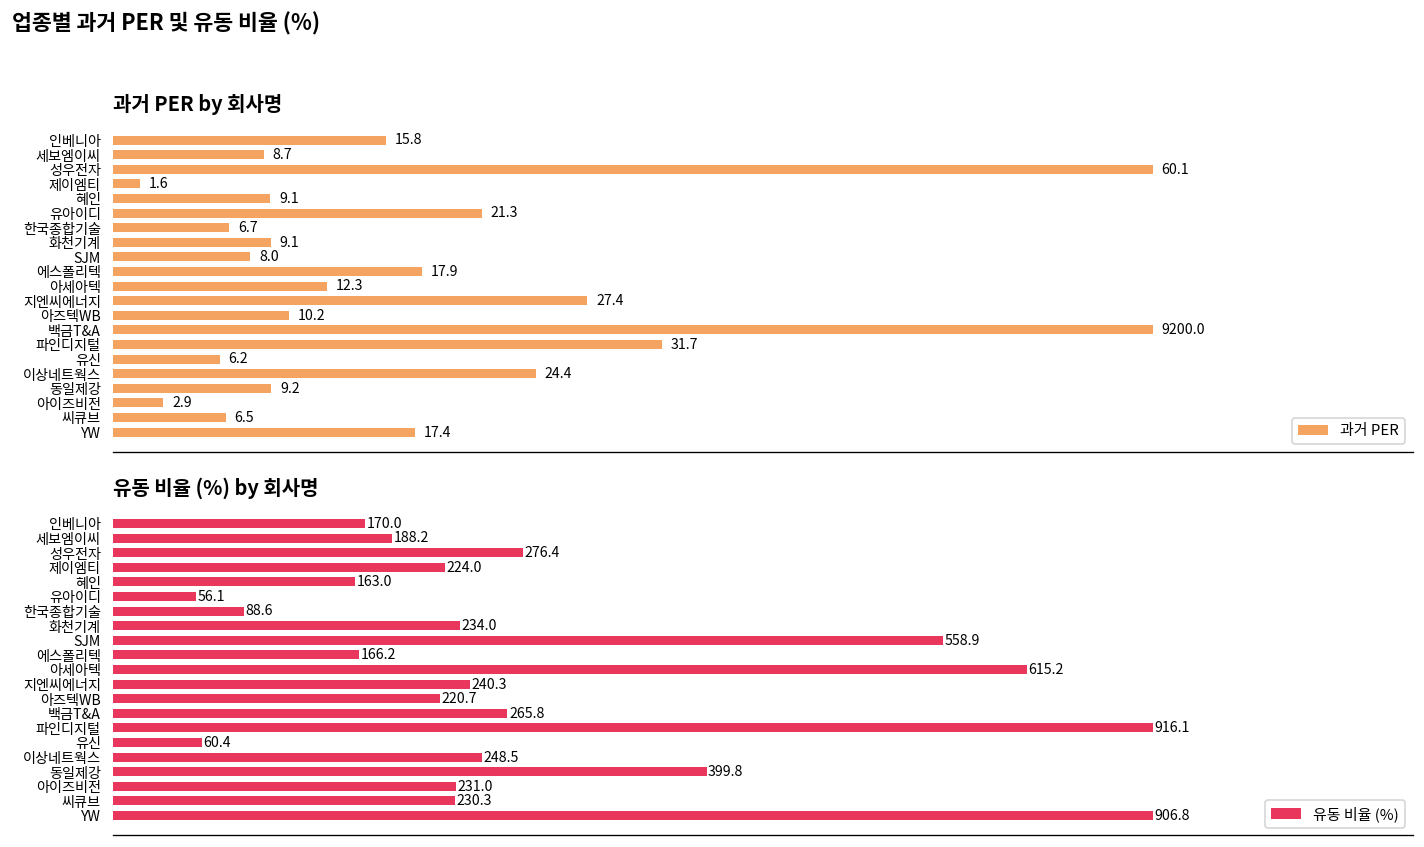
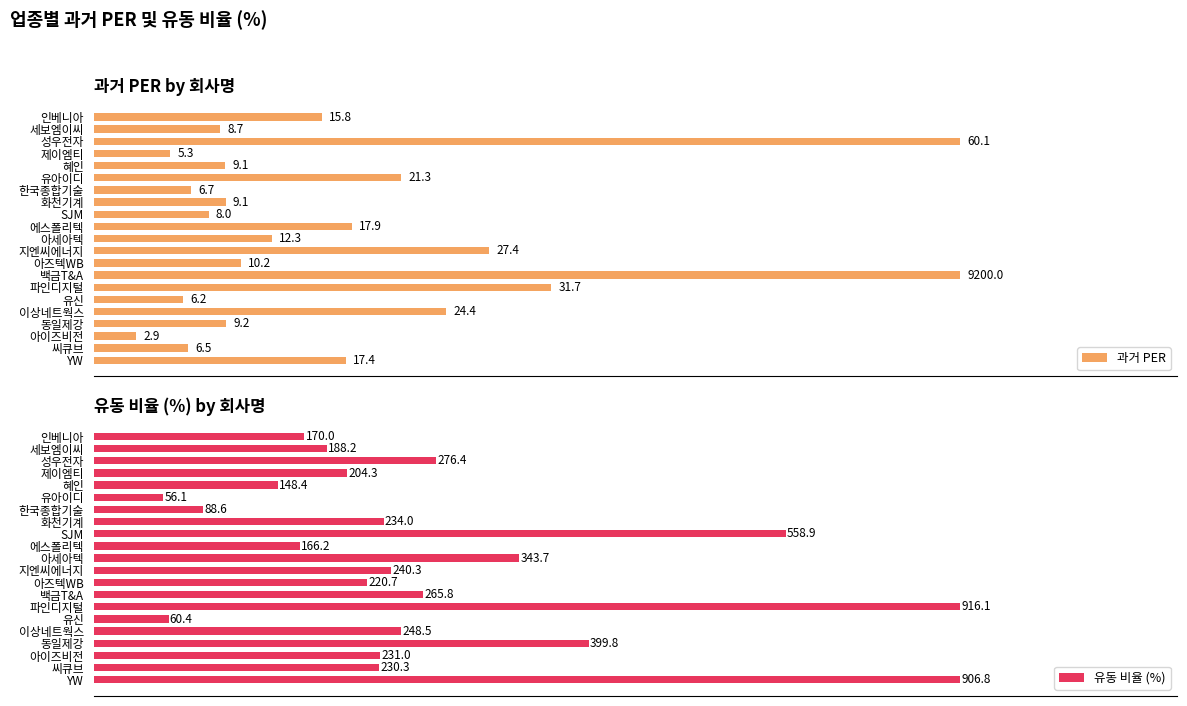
과거 PER by 회사명, 제이엠티: 1.6 -> 5.3
유동 비율 (%) by 회사명, 제이엠티: 224.0 -> 204.3
유동 비율 (%) by 회사명, 혜인: 163.0 -> 148.4
유동 비율 (%) by 회사명, 아세아텍: 615.2 -> 343.7
